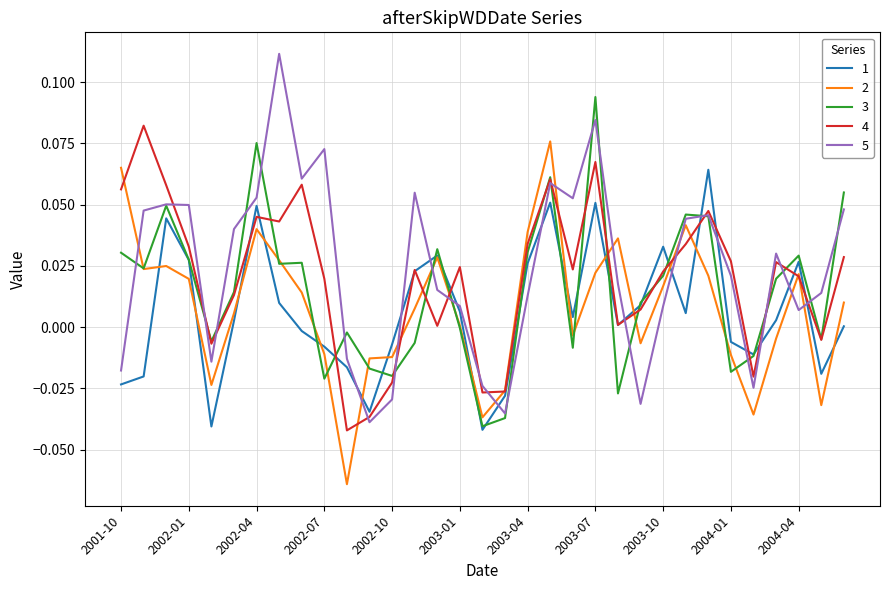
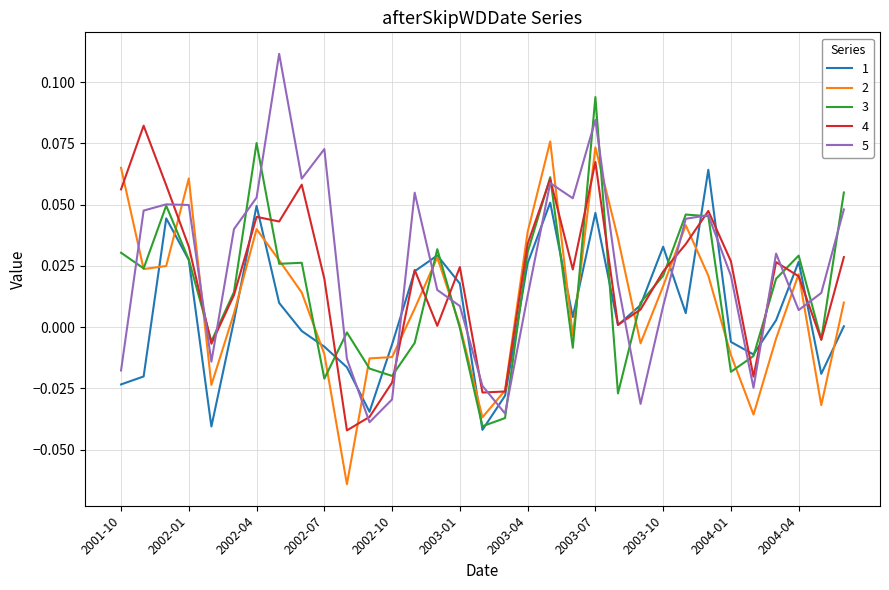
2, 2002-01: 0.020 -> 0.061
1, 2003-01: 0.006 -> 0.018
1, 2003-07: 0.051 -> 0.047
2, 2003-07: 0.022 -> 0.073
